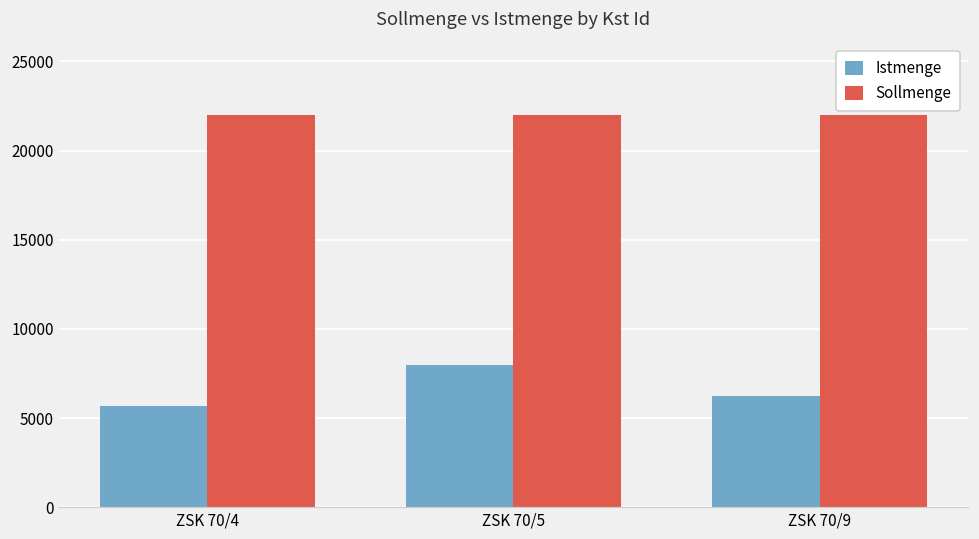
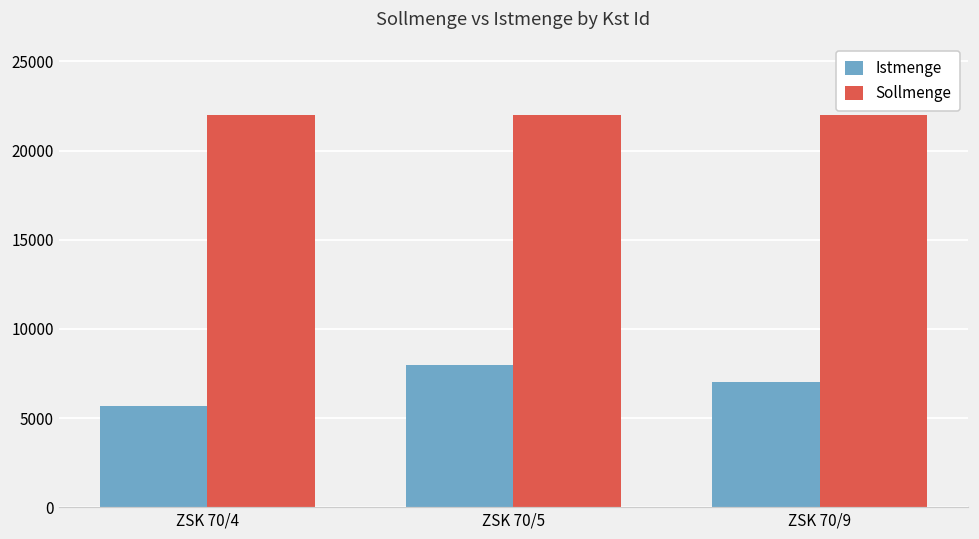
Istmenge, ZSK 70/9: 6200 -> 7000
